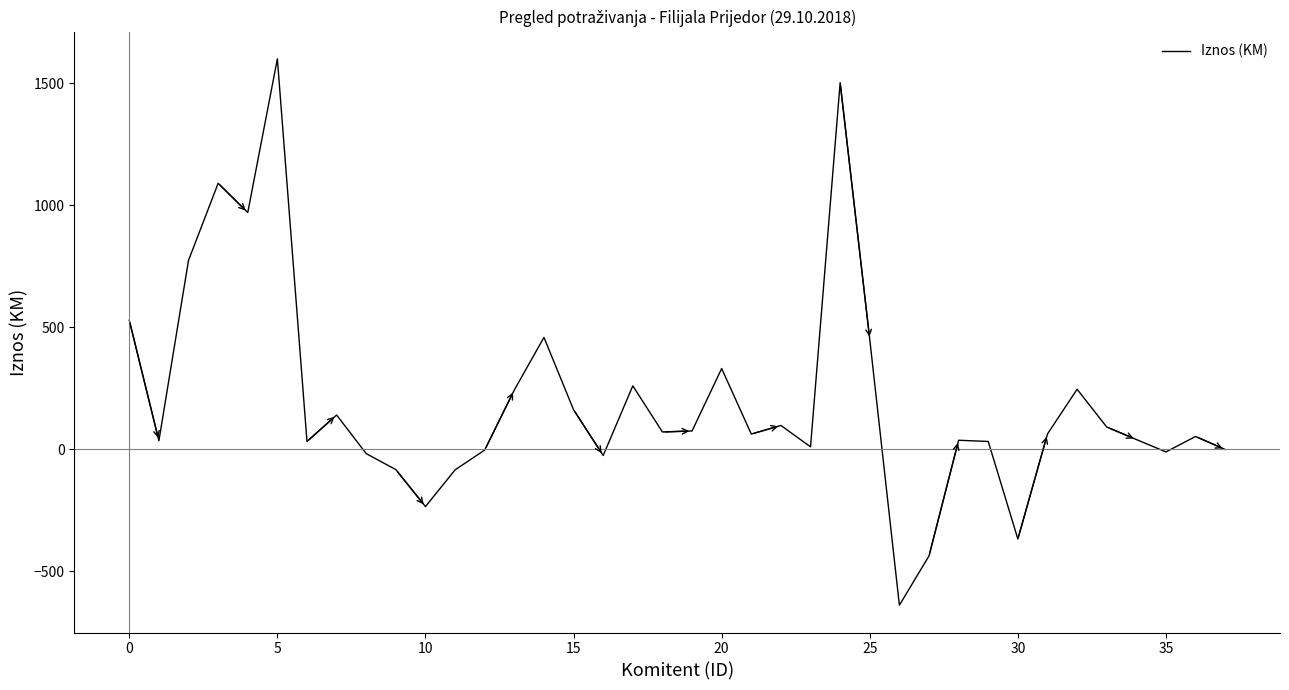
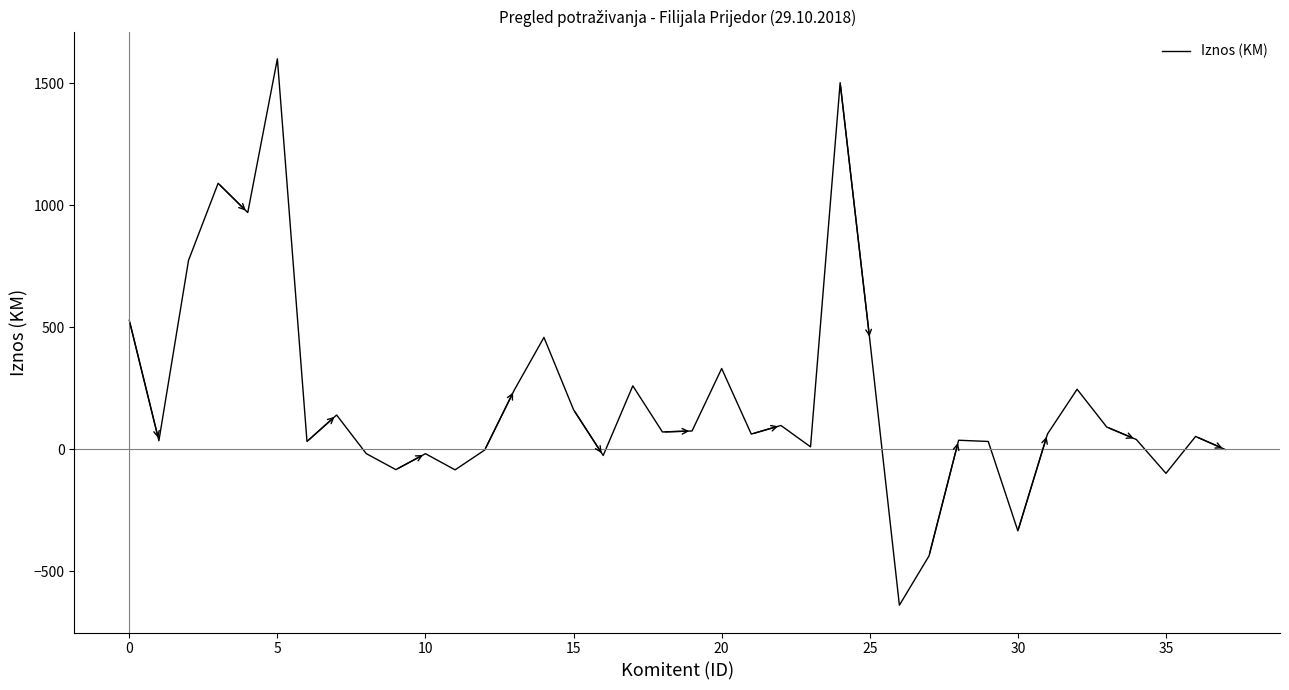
10: -230 -> -20
30: -370 -> -330
35: -10 -> -100
